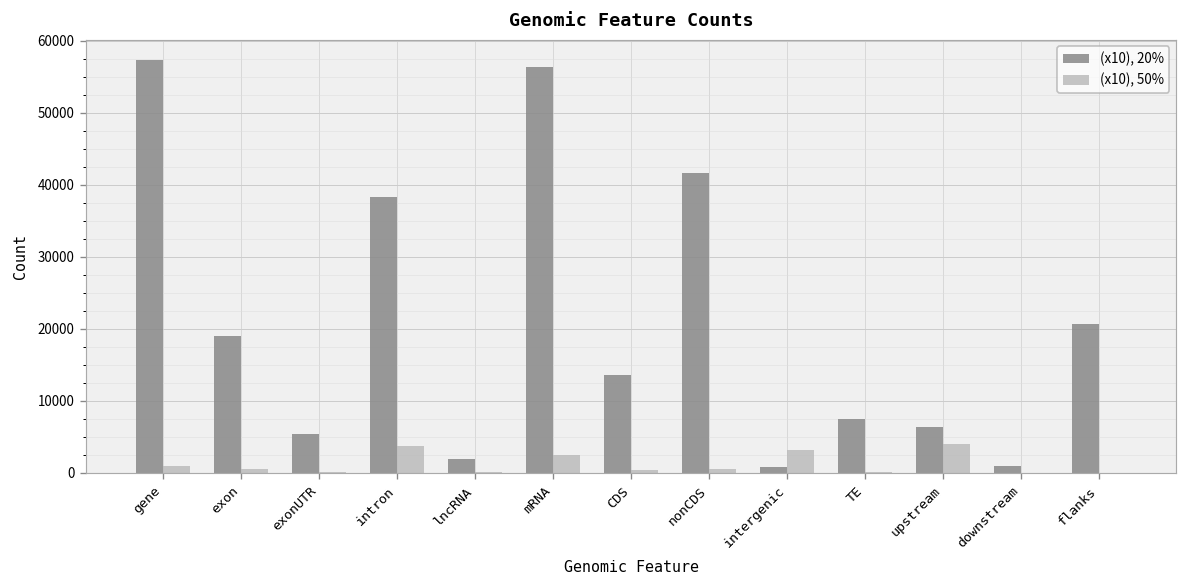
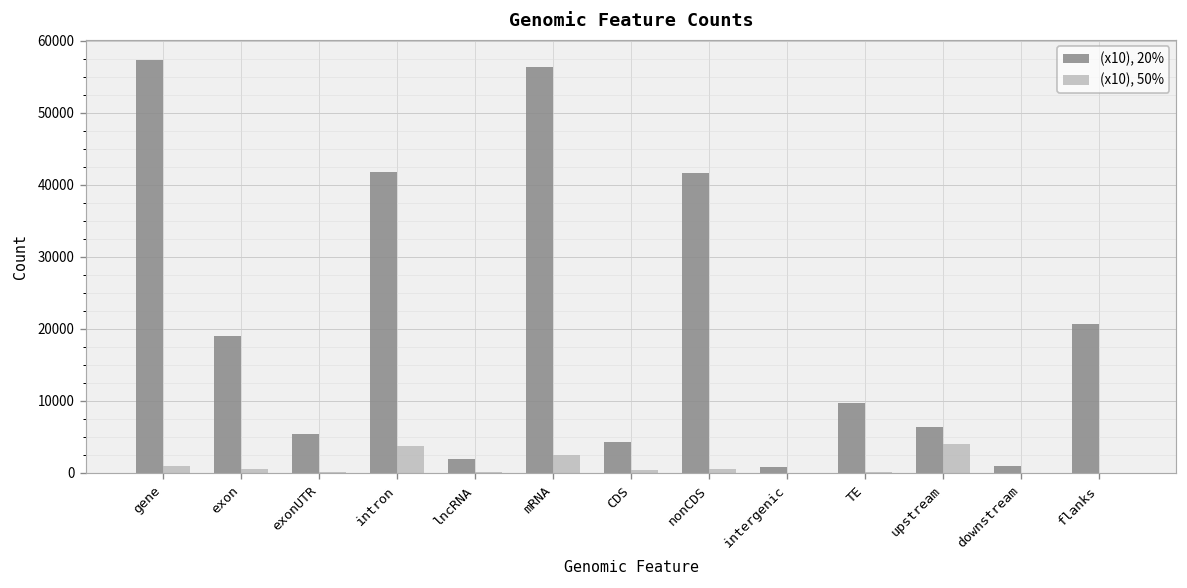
(x10), 20%, intron: 38000 -> 42000
(x10), 20%, CDS: 14000 -> 4000
(x10), 50%, intergenic: 3000 -> 0
(x10), 20%, TE: 8000 -> 10000
